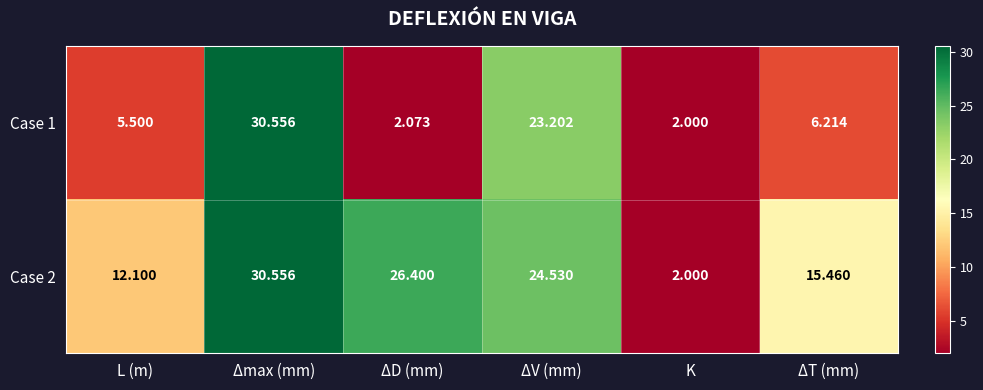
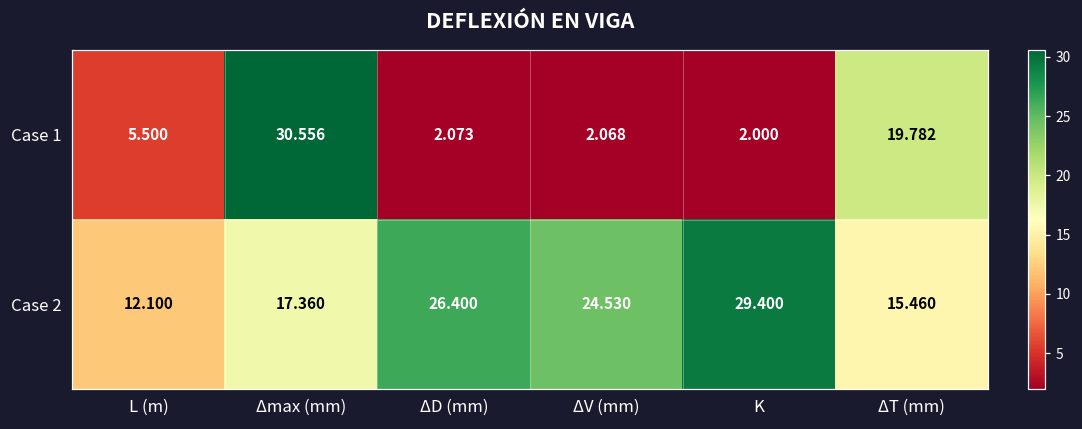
Case 1, ΔV (mm): 23.202 -> 2.068
Case 1, ΔT (mm): 6.214 -> 19.782
Case 2, Δmax (mm): 30.556 -> 17.360
Case 2, K: 2.000 -> 29.400
